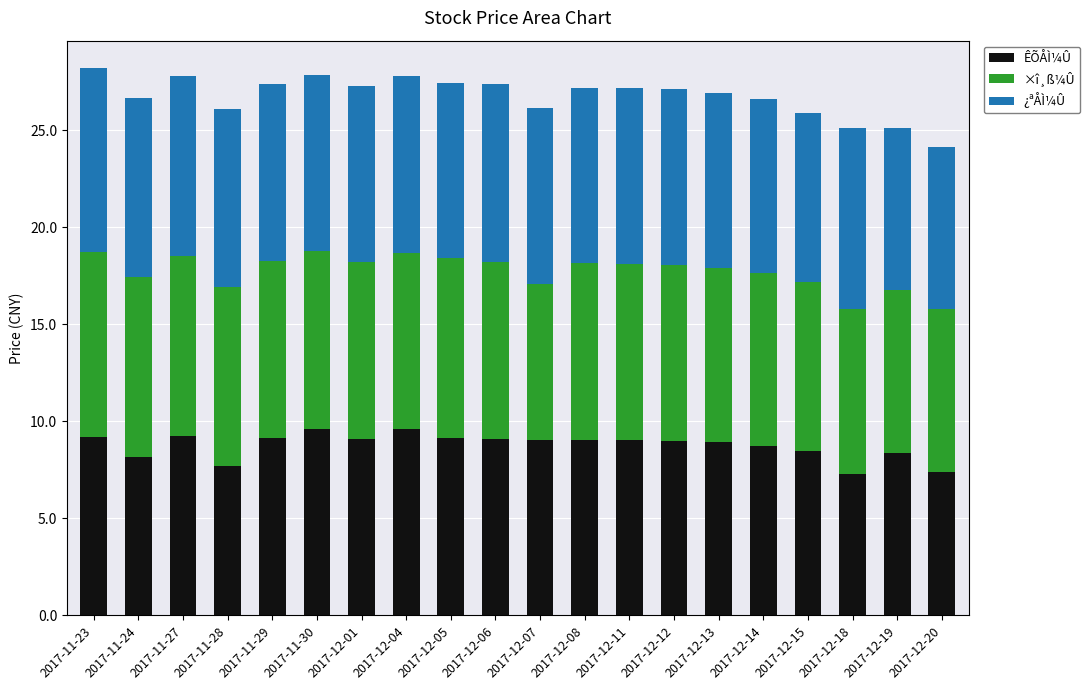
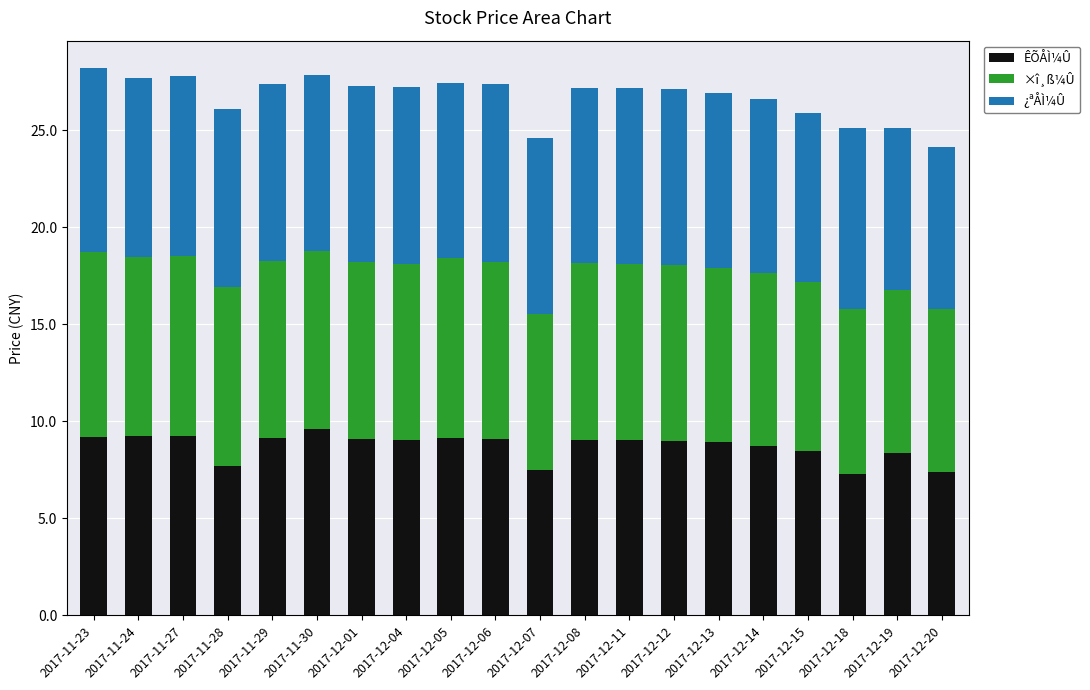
ÊÕÅÌ¼Û, 2017-11-24: 8.2 -> 9.2
ÊÕÅÌ¼Û, 2017-12-04: 9.6 -> 9.0
ÊÕÅÌ¼Û, 2017-12-07: 9.0 -> 7.5
